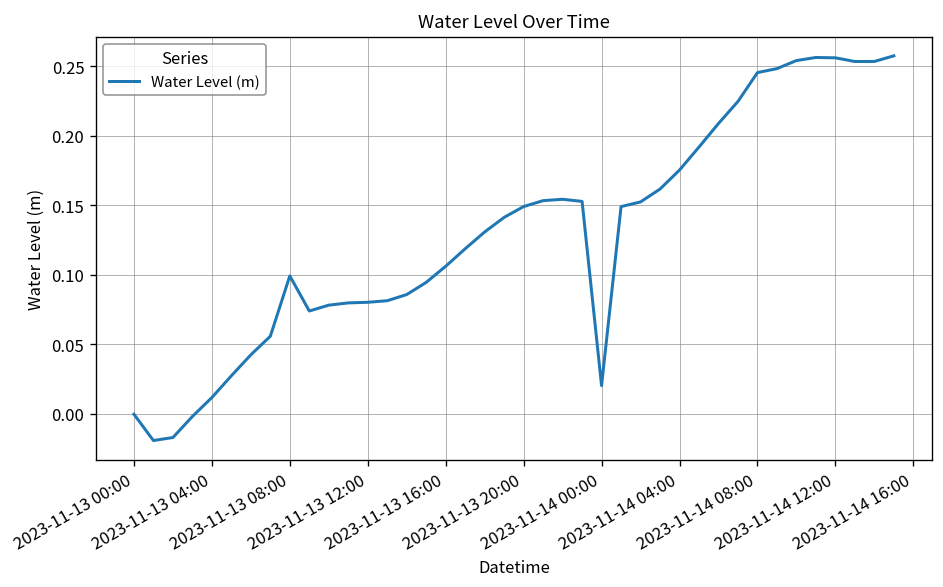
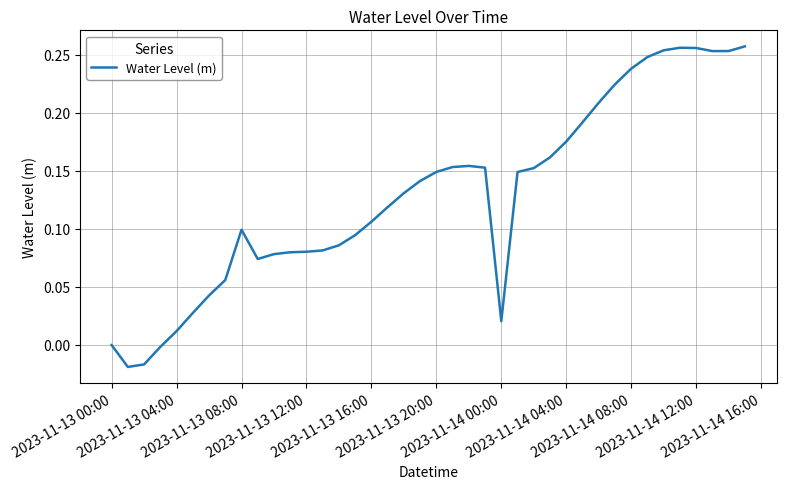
2023-11-14 08:00: 0.245 -> 0.238
